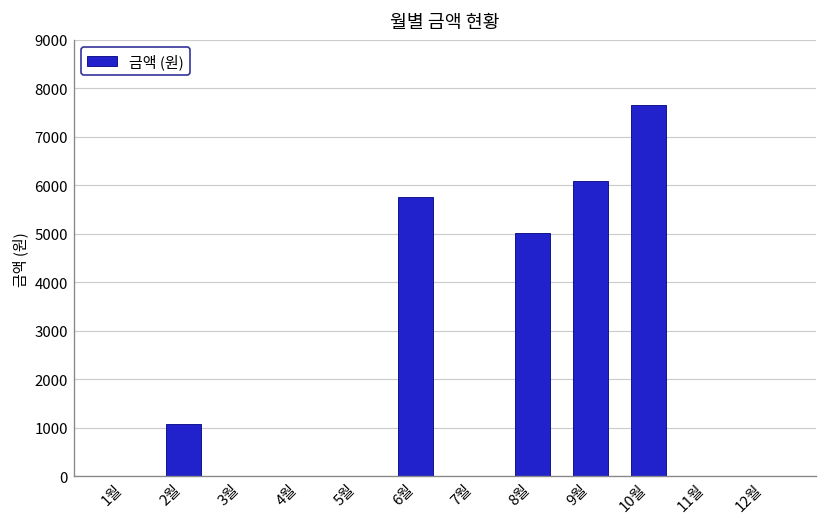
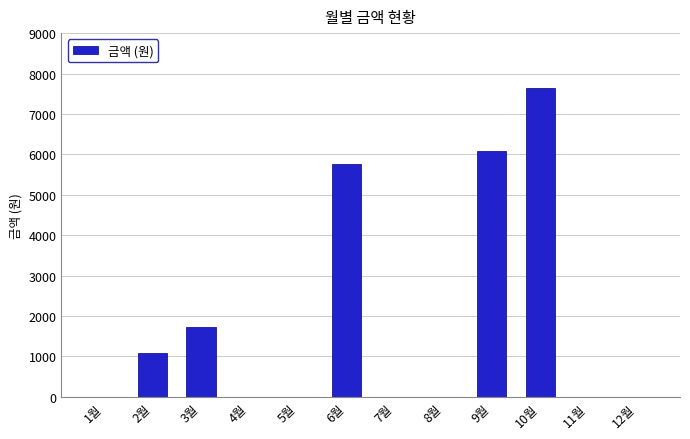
3월: 0 -> 1700
8월: 5000 -> 0
